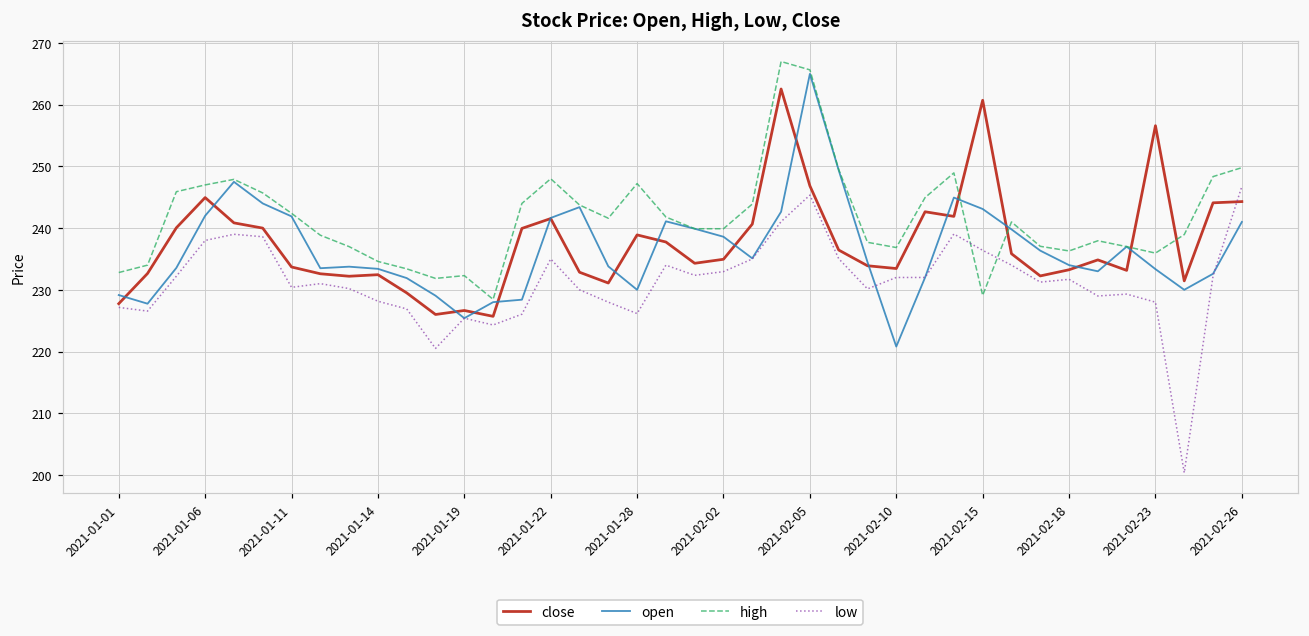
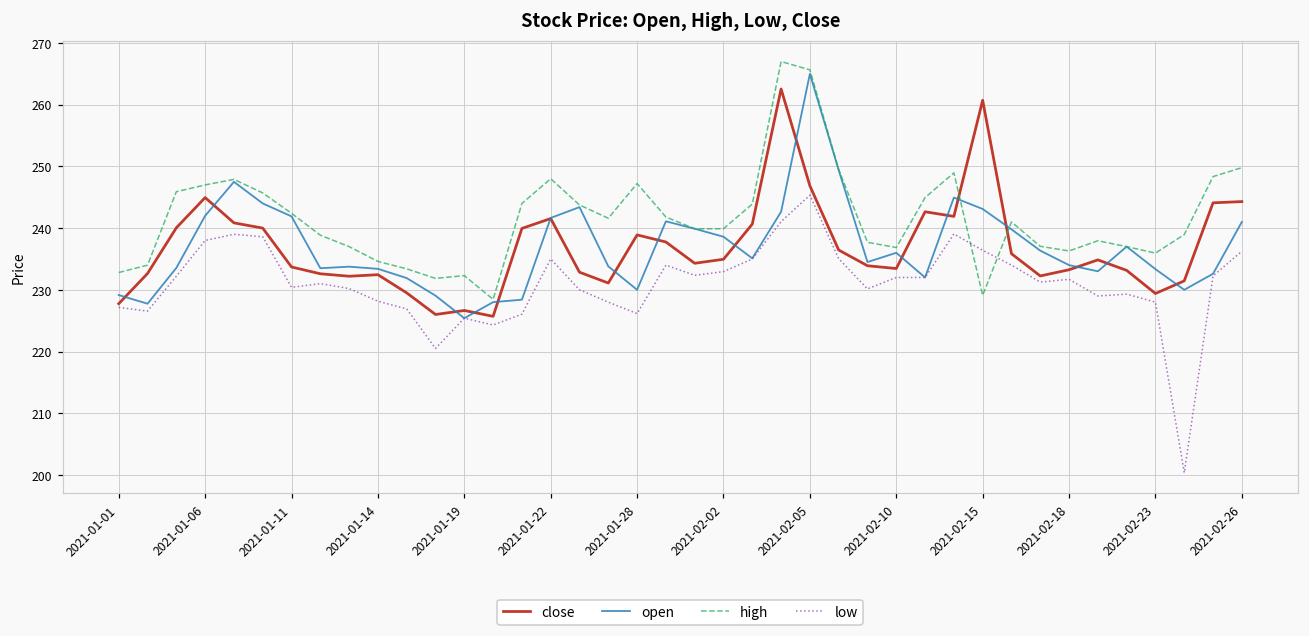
open, 2021-02-10: 221 -> 236
close, 2021-02-23: 257 -> 229
low, 2021-02-26: 247 -> 236
